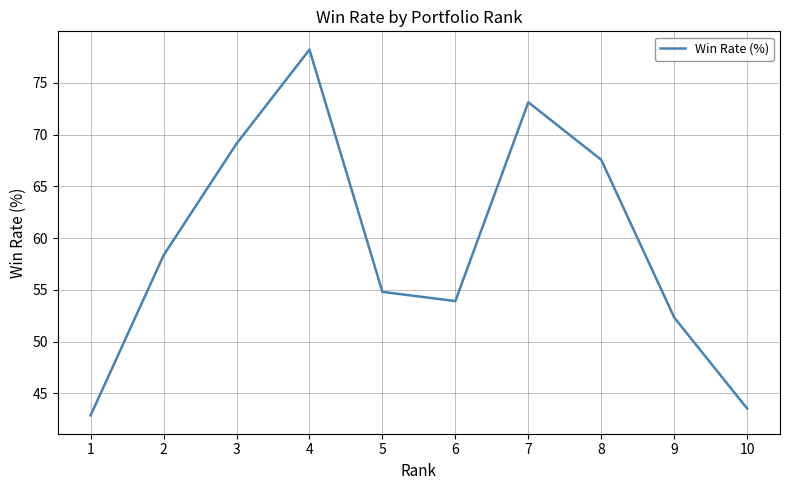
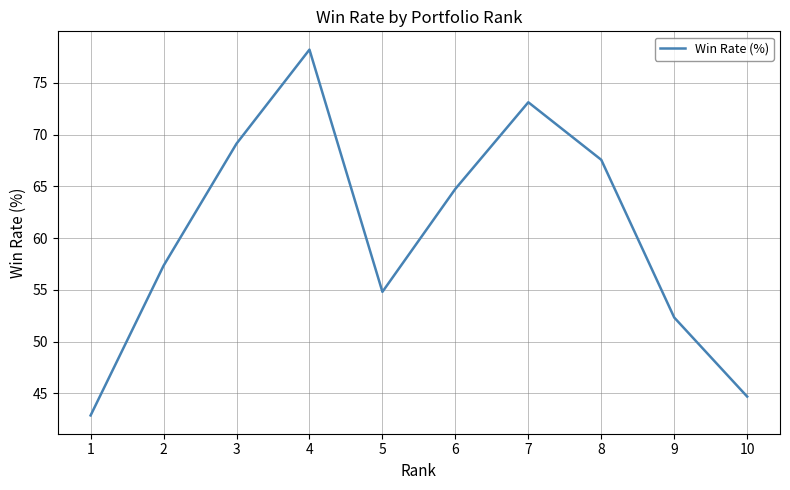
2: 58.3 -> 57.3
6: 53.9 -> 64.8
10: 43.5 -> 44.7
